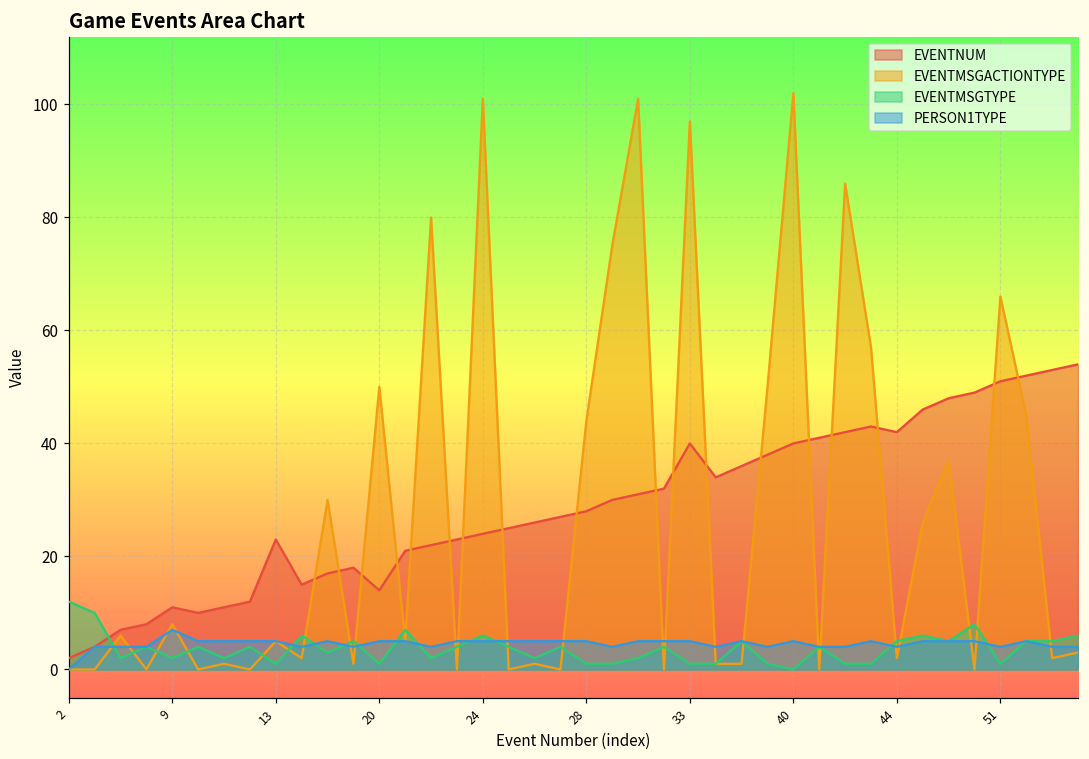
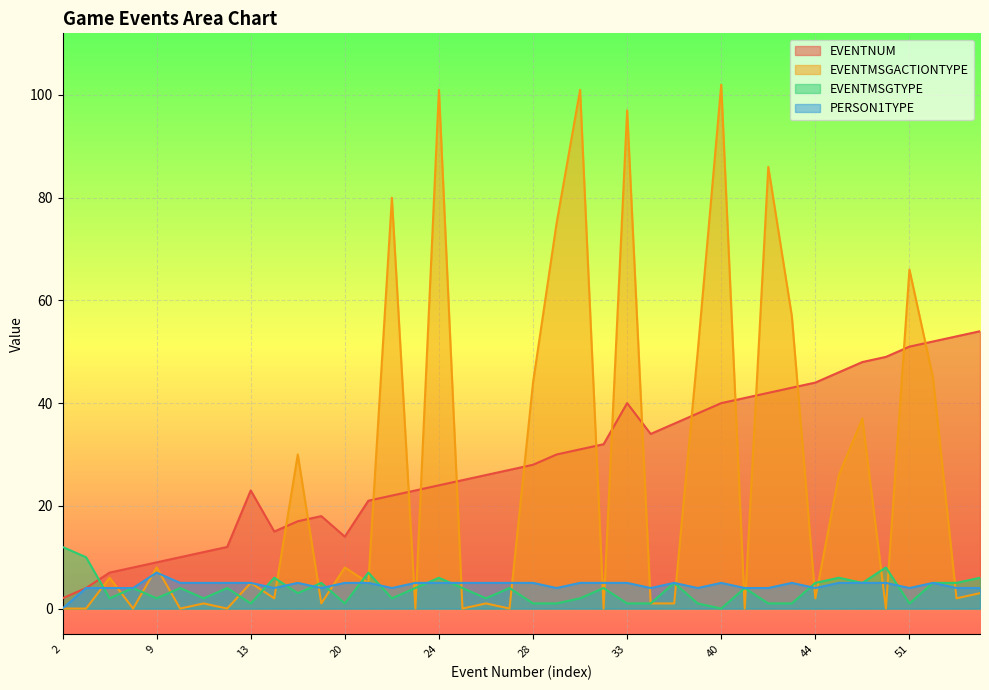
EVENTNUM, 9: 11 -> 9
EVENTMSGACTIONTYPE, 20: 50 -> 8
EVENTNUM, 44: 42 -> 44
